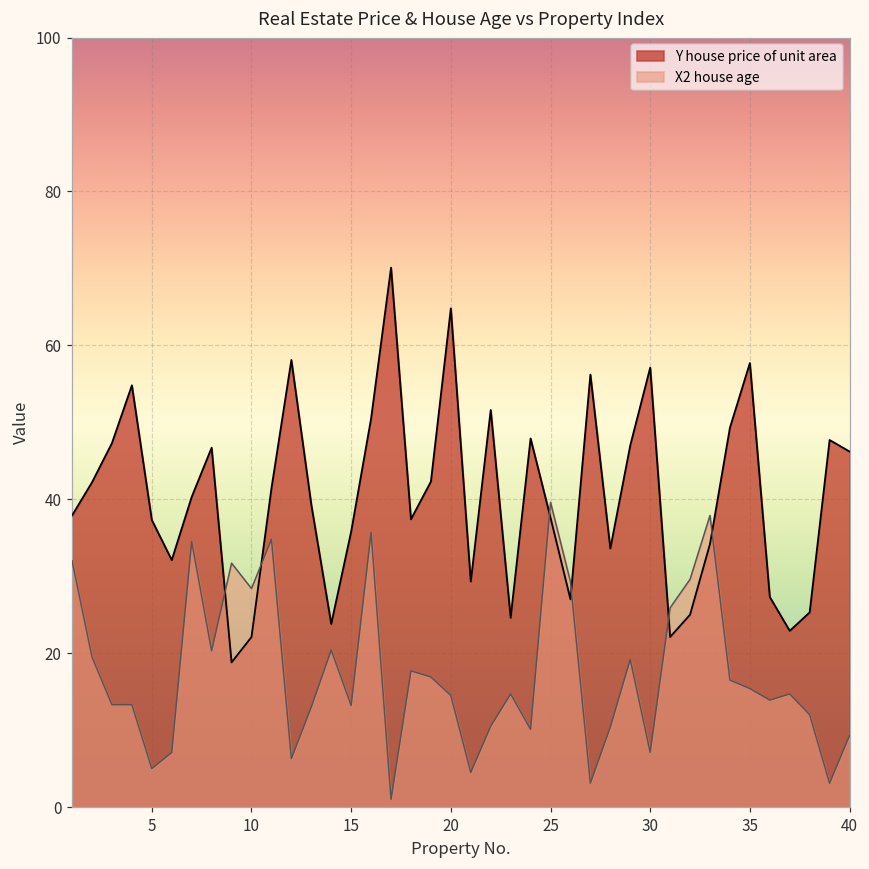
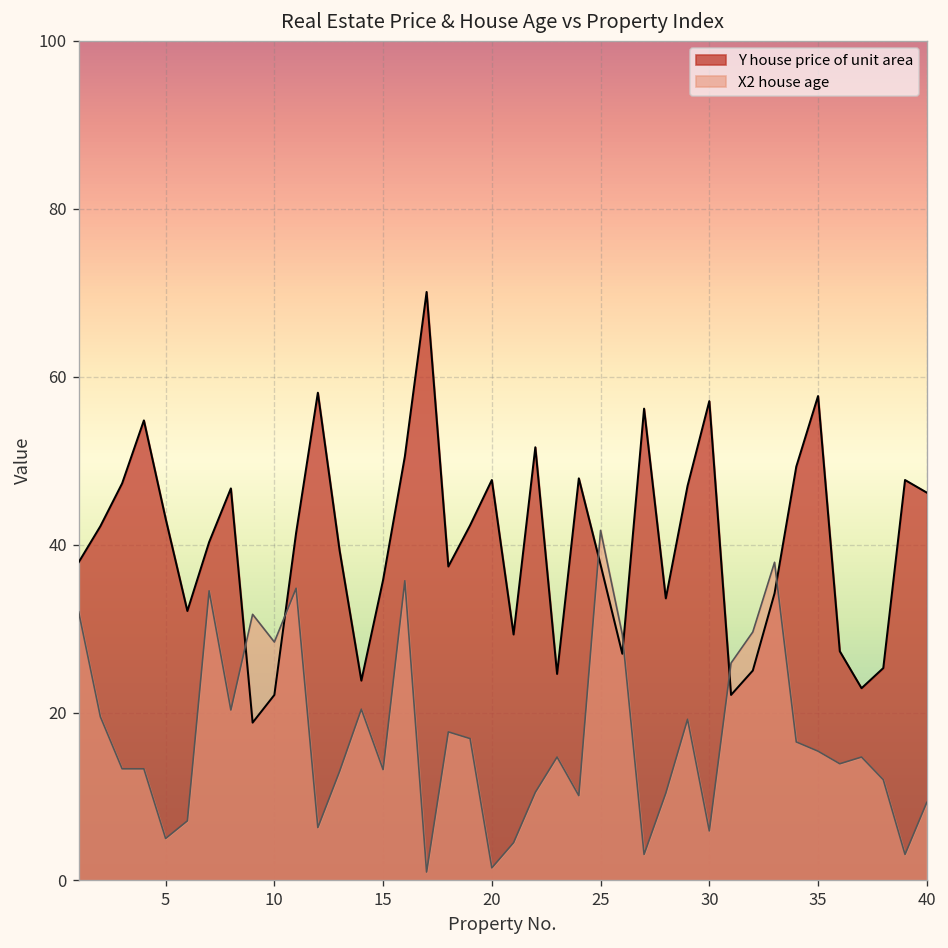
Y house price of unit area, 5: 37 -> 43
Y house price of unit area, 20: 65 -> 48
X2 house age, 20: 15 -> 2
X2 house age, 25: 40 -> 42
X2 house age, 30: 7 -> 6
